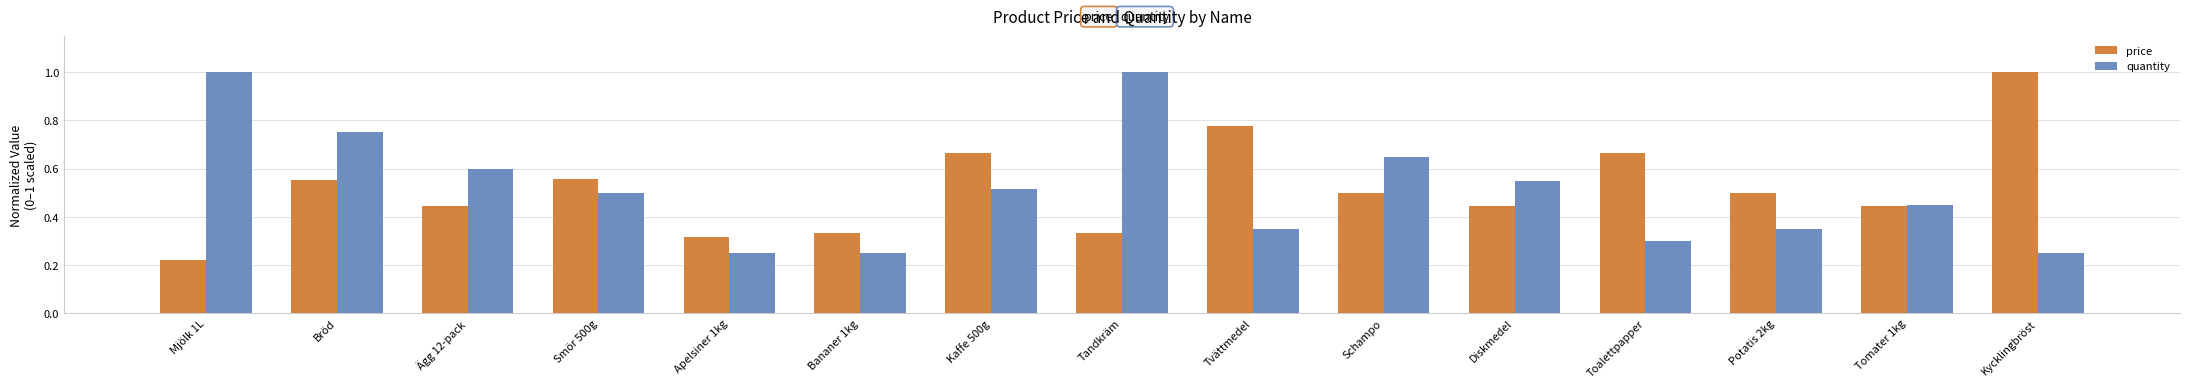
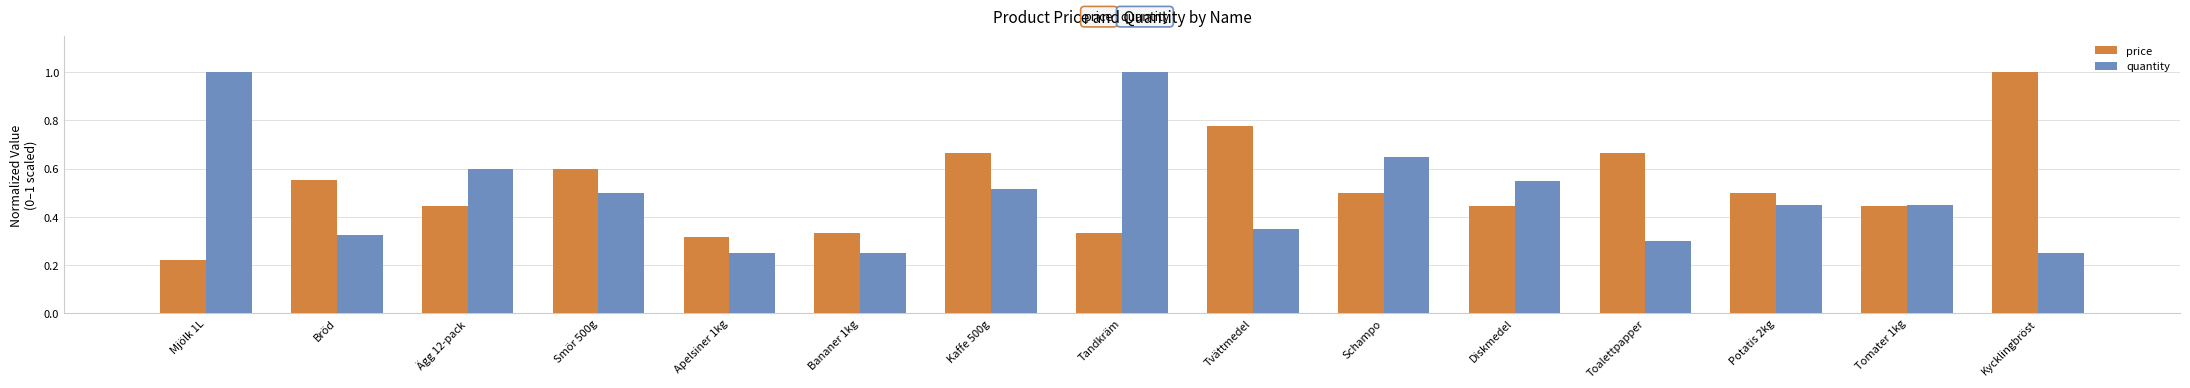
quantity, Bröd: 0.75 -> 0.33
price, Smör 500g: 0.56 -> 0.60
quantity, Potatis 2kg: 0.35 -> 0.45
